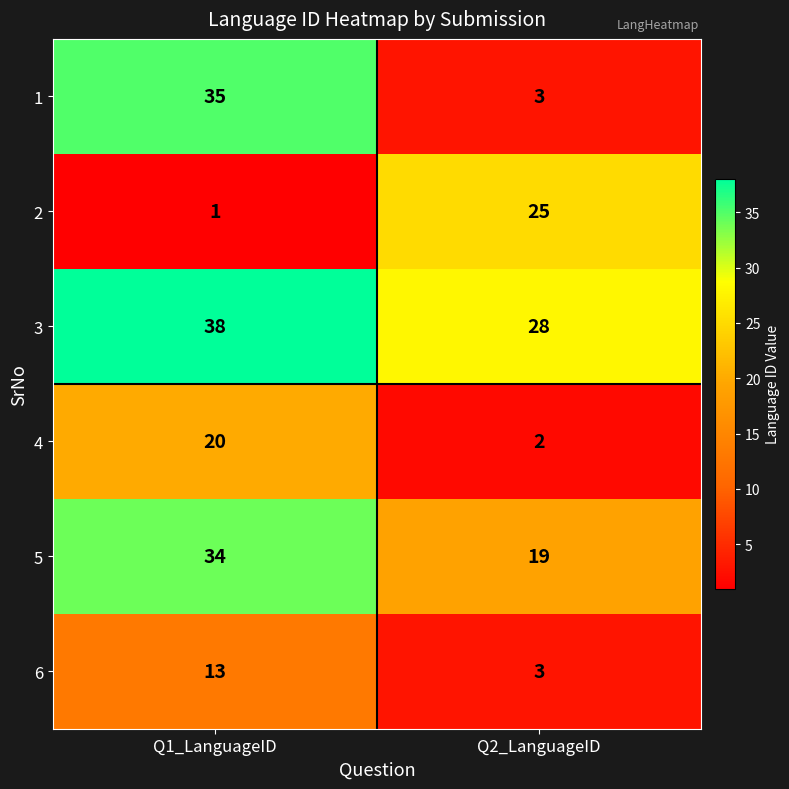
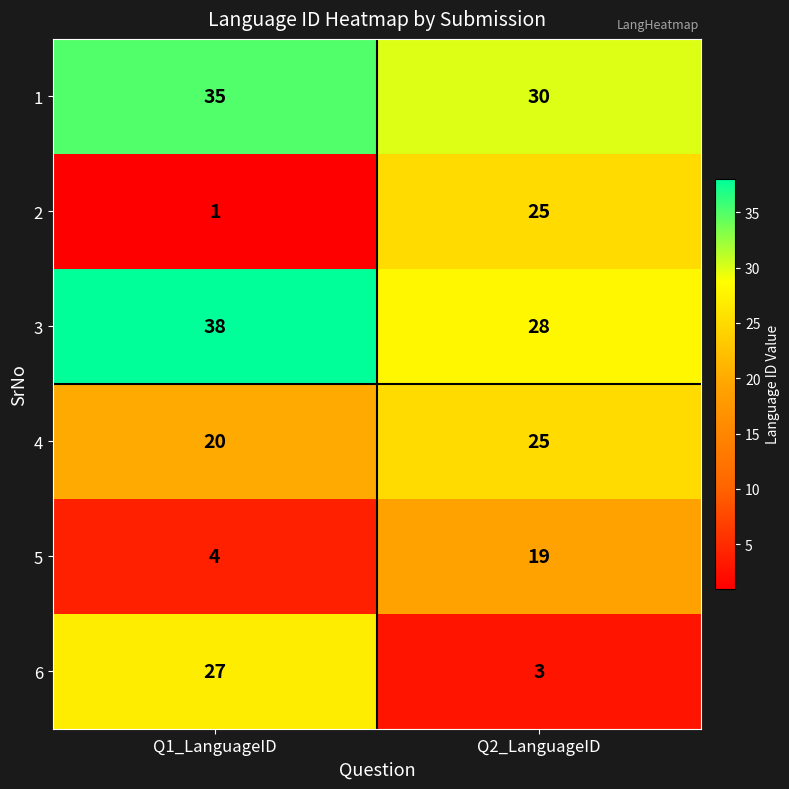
1, Q2_LanguageID: 3 -> 30
4, Q2_LanguageID: 2 -> 25
5, Q1_LanguageID: 34 -> 4
6, Q1_LanguageID: 13 -> 27
